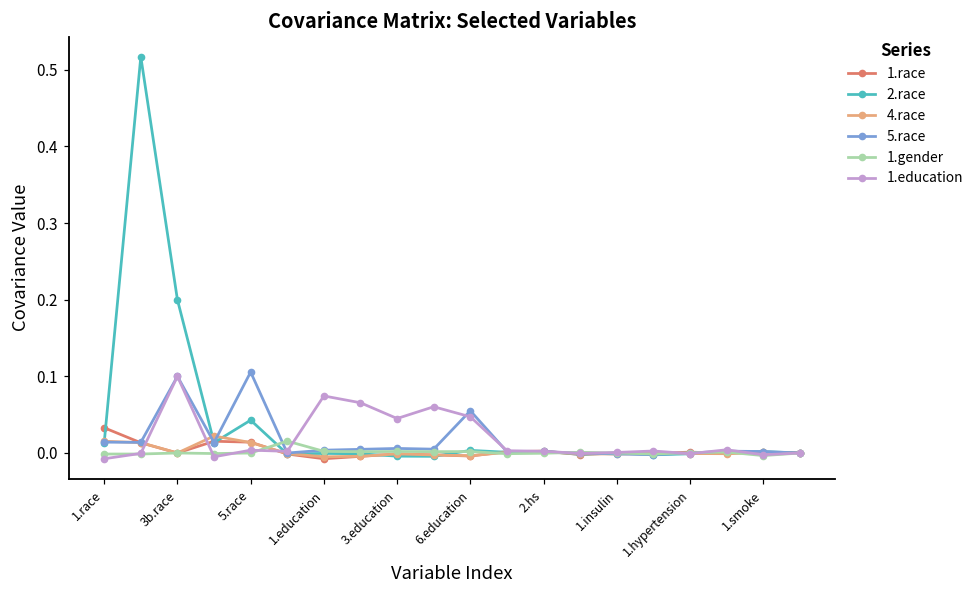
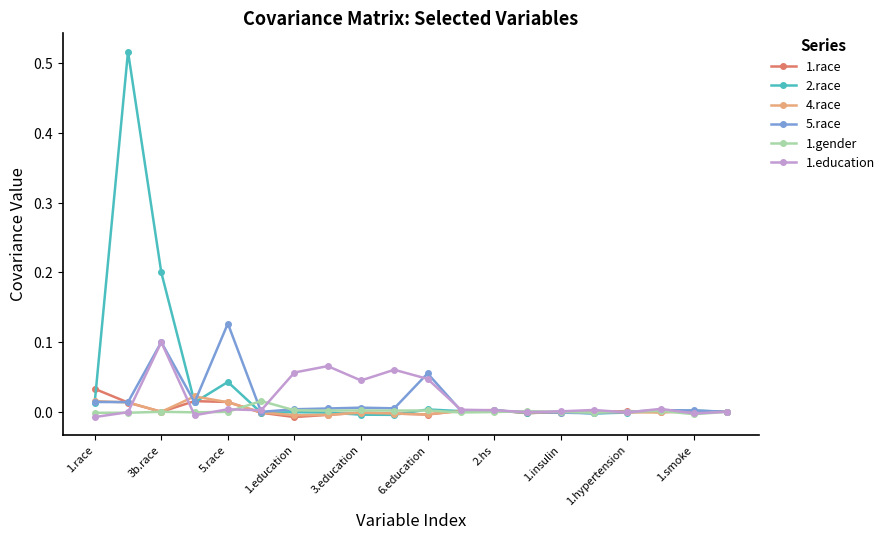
5.race, 5.race: 0.11 -> 0.13
1.education, 1.education: 0.07 -> 0.06
